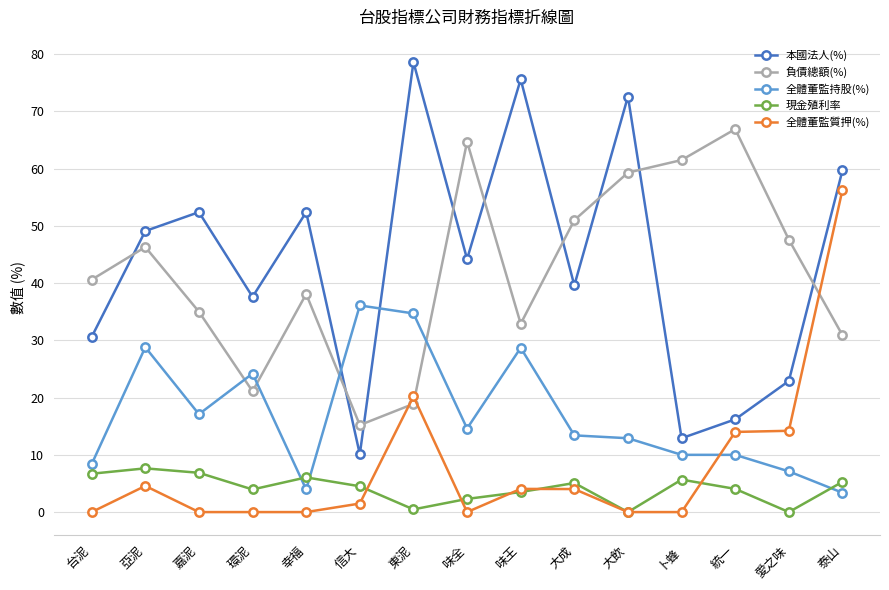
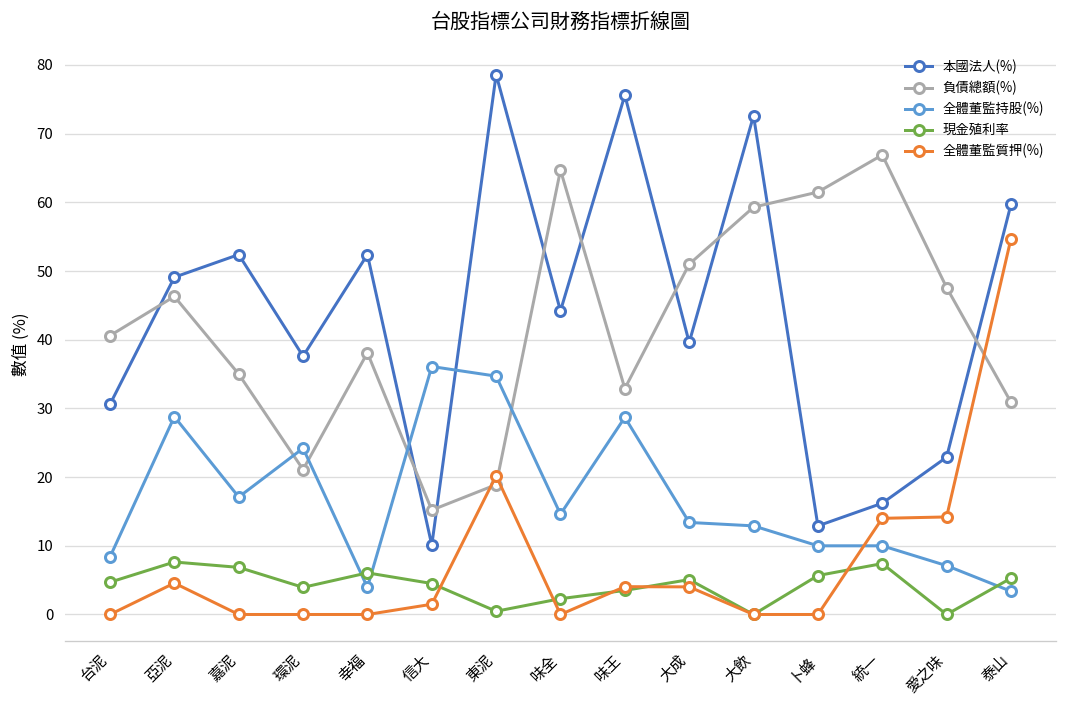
現金殖利率, 台泥: 7 -> 5
現金殖利率, 統一: 4 -> 7
全體董監質押(%), 泰山: 56 -> 55
